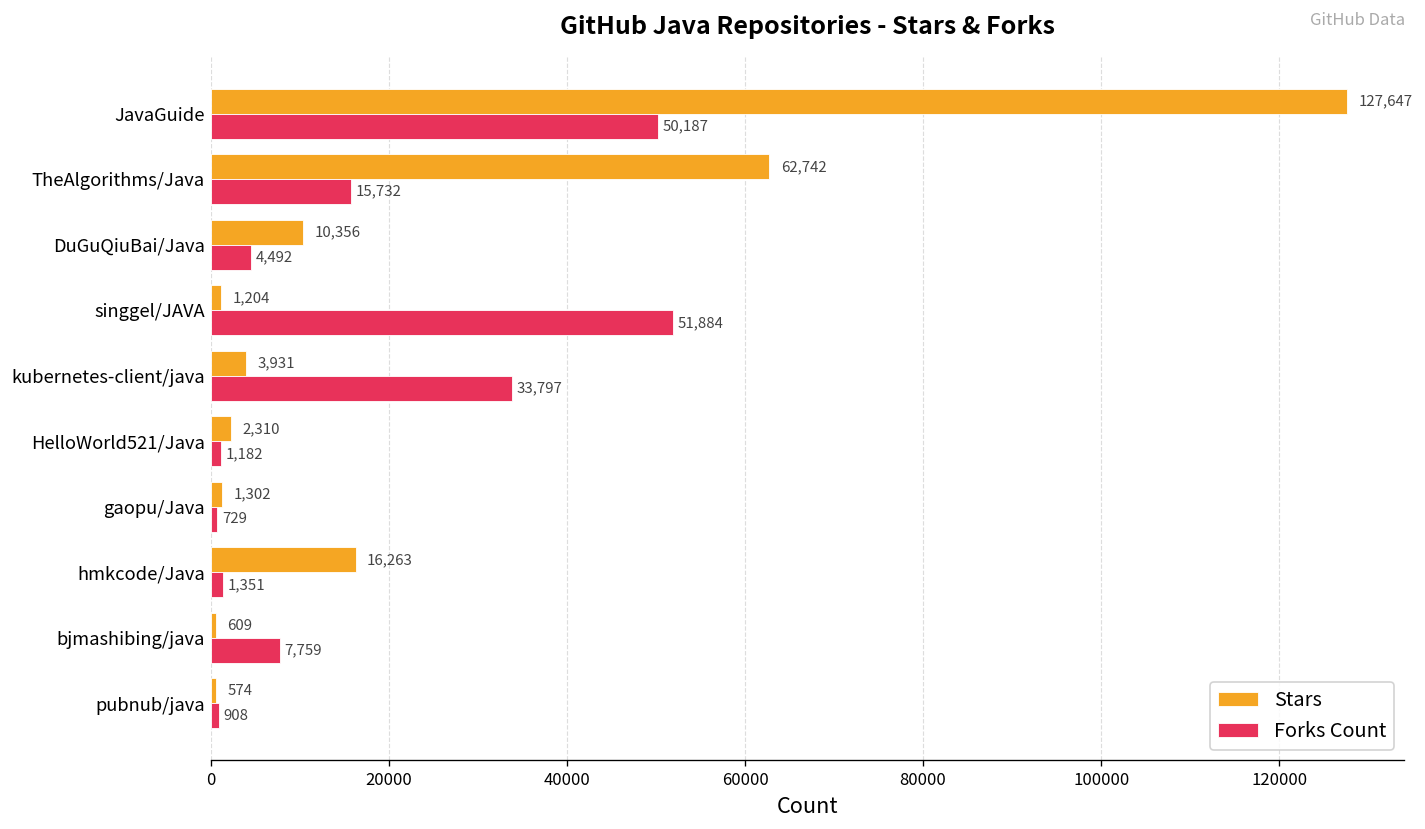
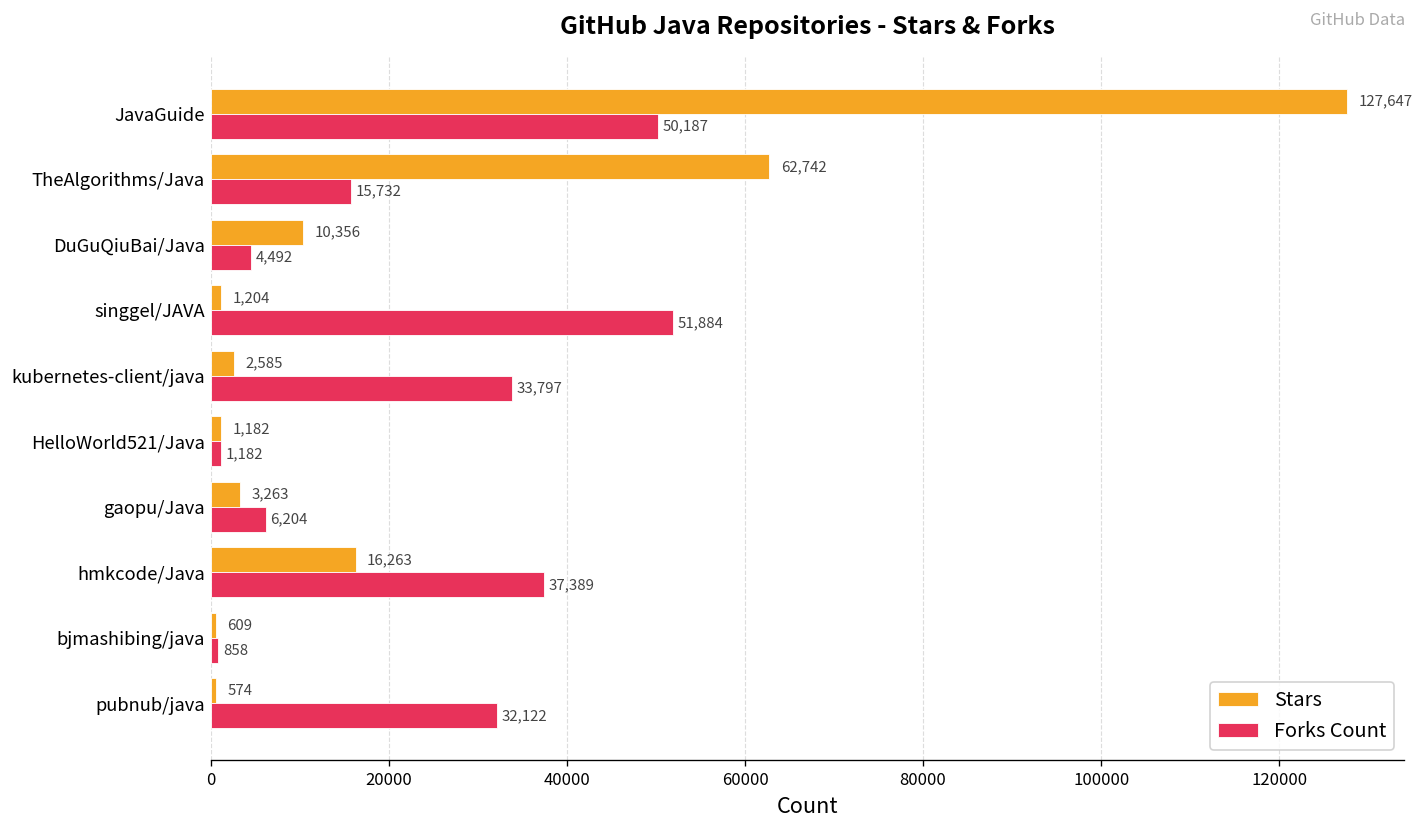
Stars, kubernetes-client/java: 3,931 -> 2,585
Stars, HelloWorld521/Java: 2,310 -> 1,182
Stars, gaopu/Java: 1,302 -> 3,263
Forks Count, gaopu/Java: 729 -> 6,204
Forks Count, hmkcode/Java: 1,351 -> 37,389
Forks Count, bjmashibing/java: 7,759 -> 858
Forks Count, pubnub/java: 908 -> 32,122
